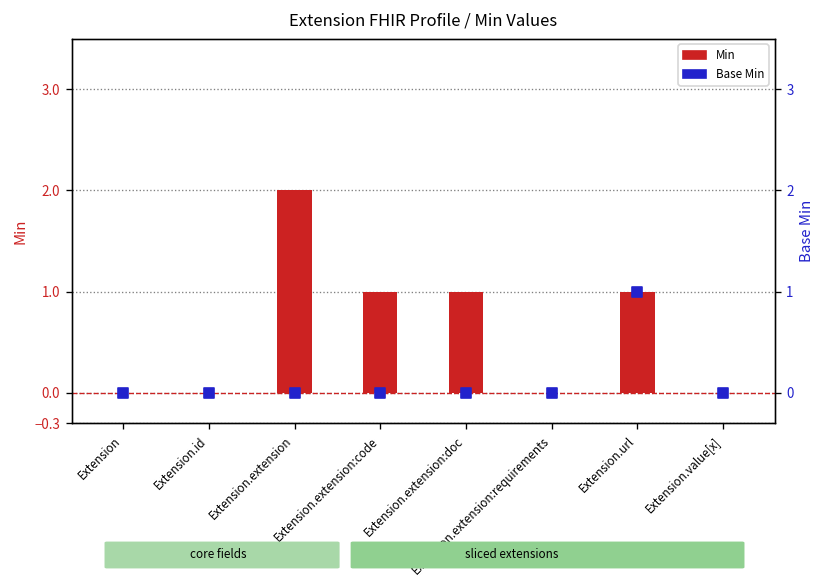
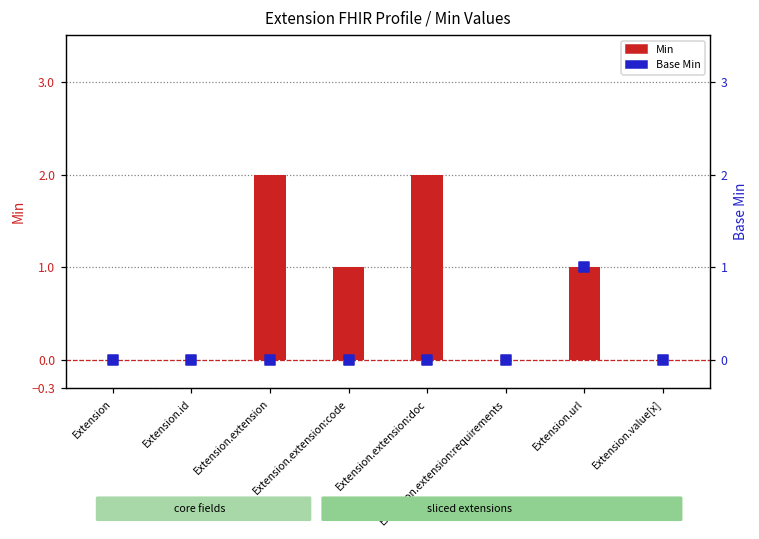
Min, Extension.extension:doc: 1 -> 2
